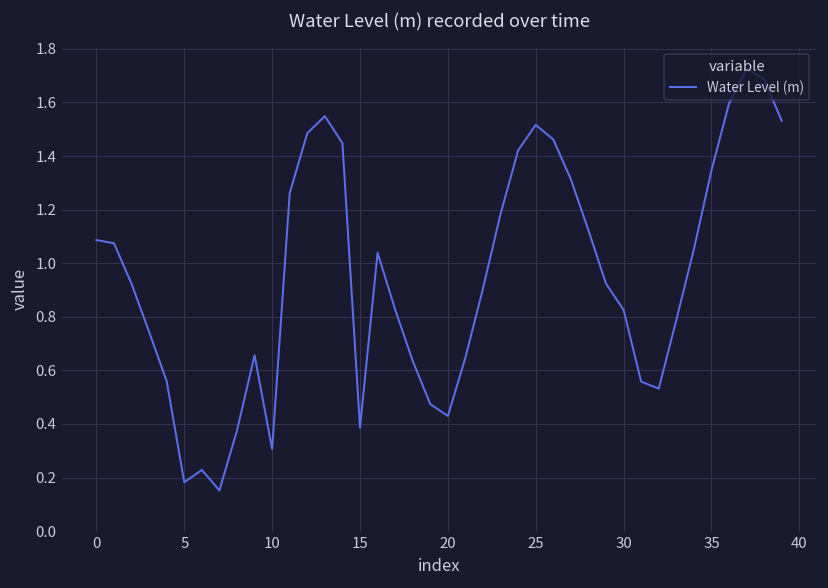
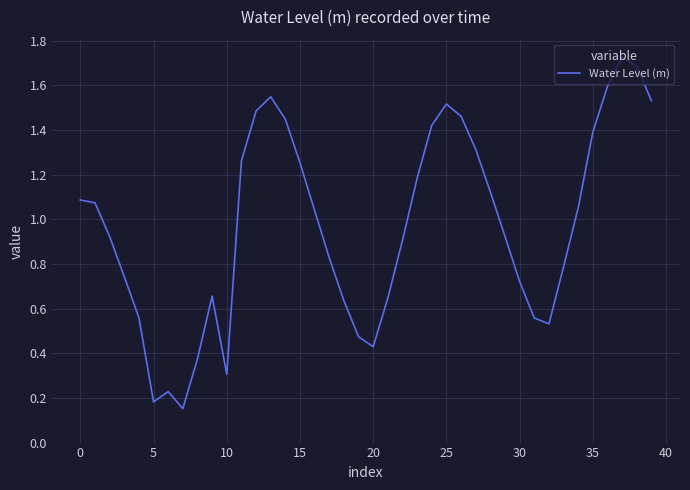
15: 0.39 -> 1.25
30: 0.83 -> 0.72
35: 1.35 -> 1.39
